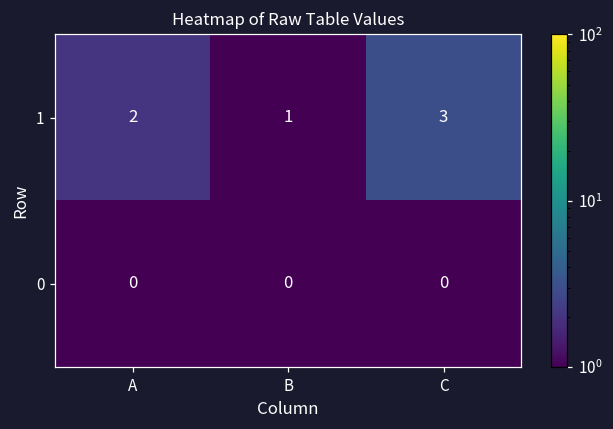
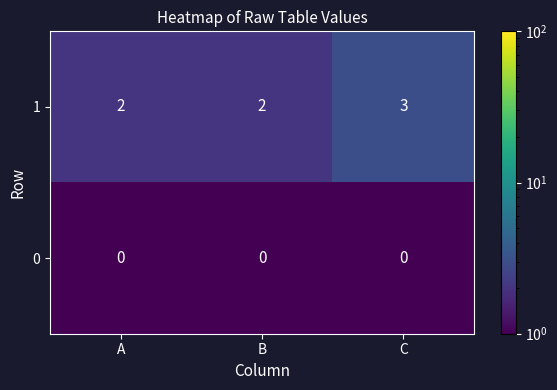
1, B: 1 -> 2
